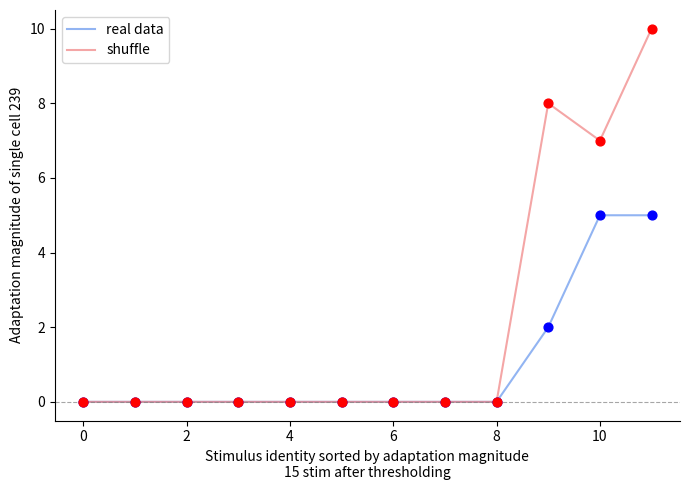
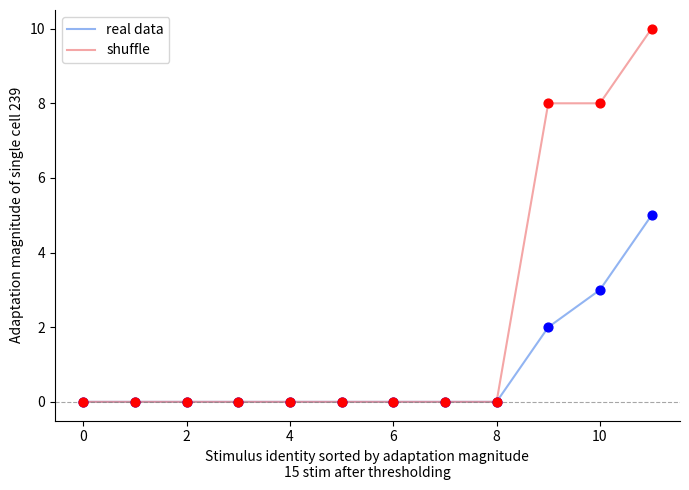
real data, 10: 5 -> 3
shuffle, 10: 7 -> 8
